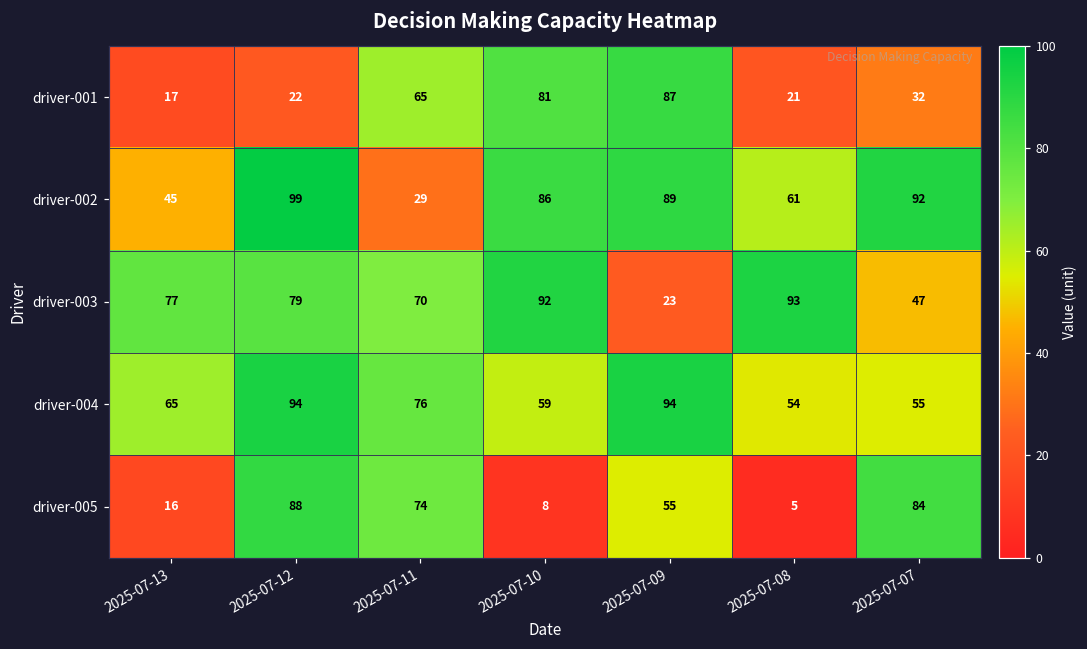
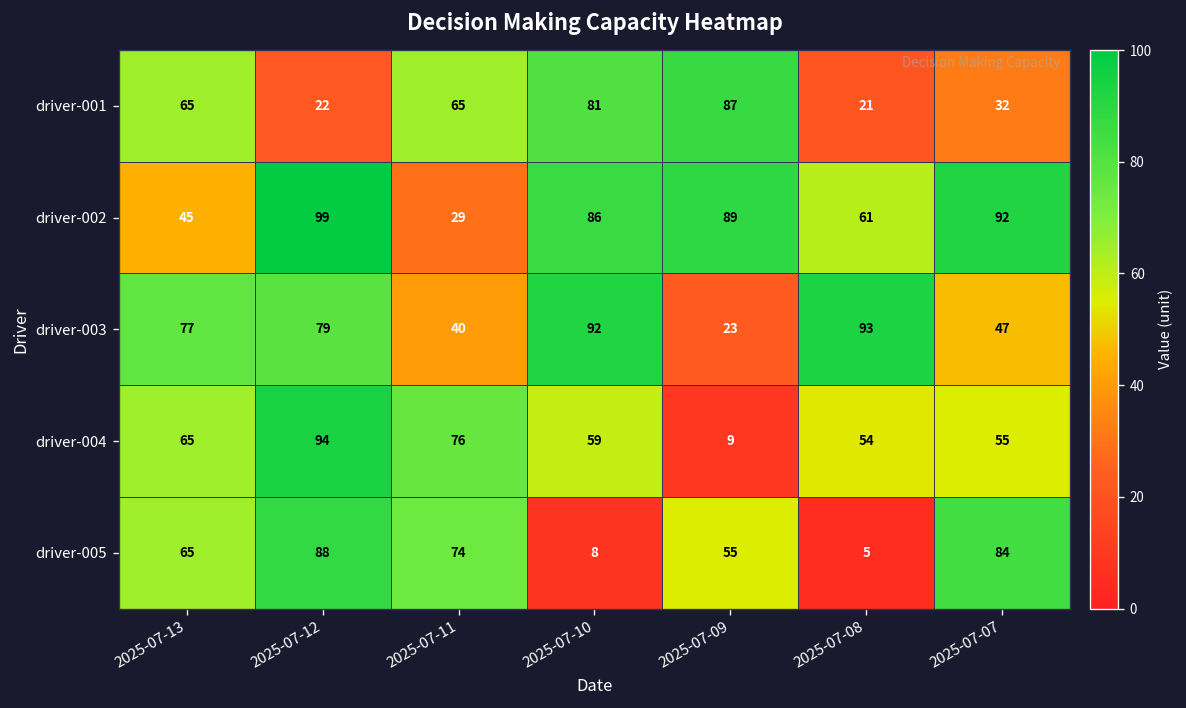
driver-001, 2025-07-13: 17 -> 65
driver-003, 2025-07-11: 70 -> 40
driver-004, 2025-07-09: 94 -> 9
driver-005, 2025-07-13: 16 -> 65
